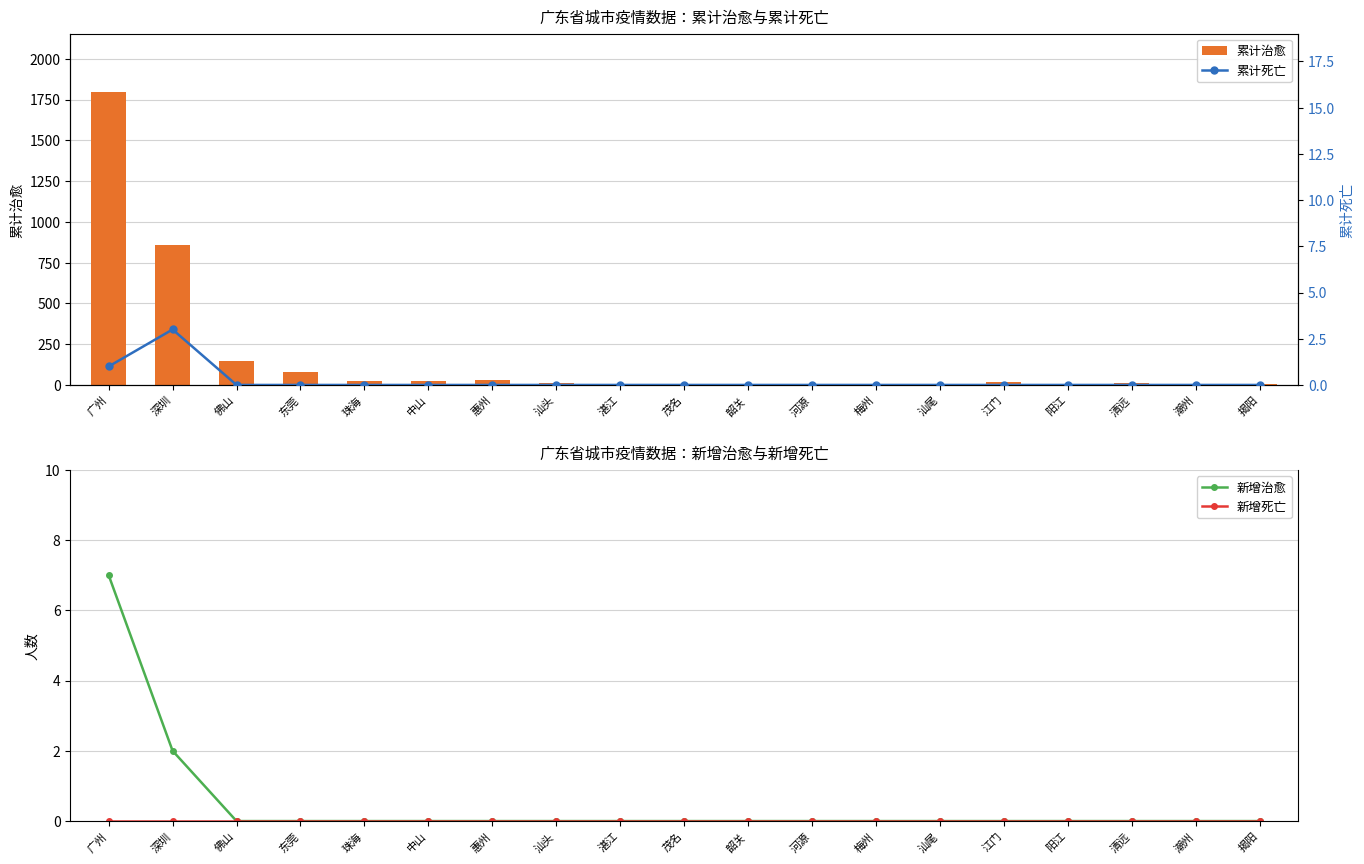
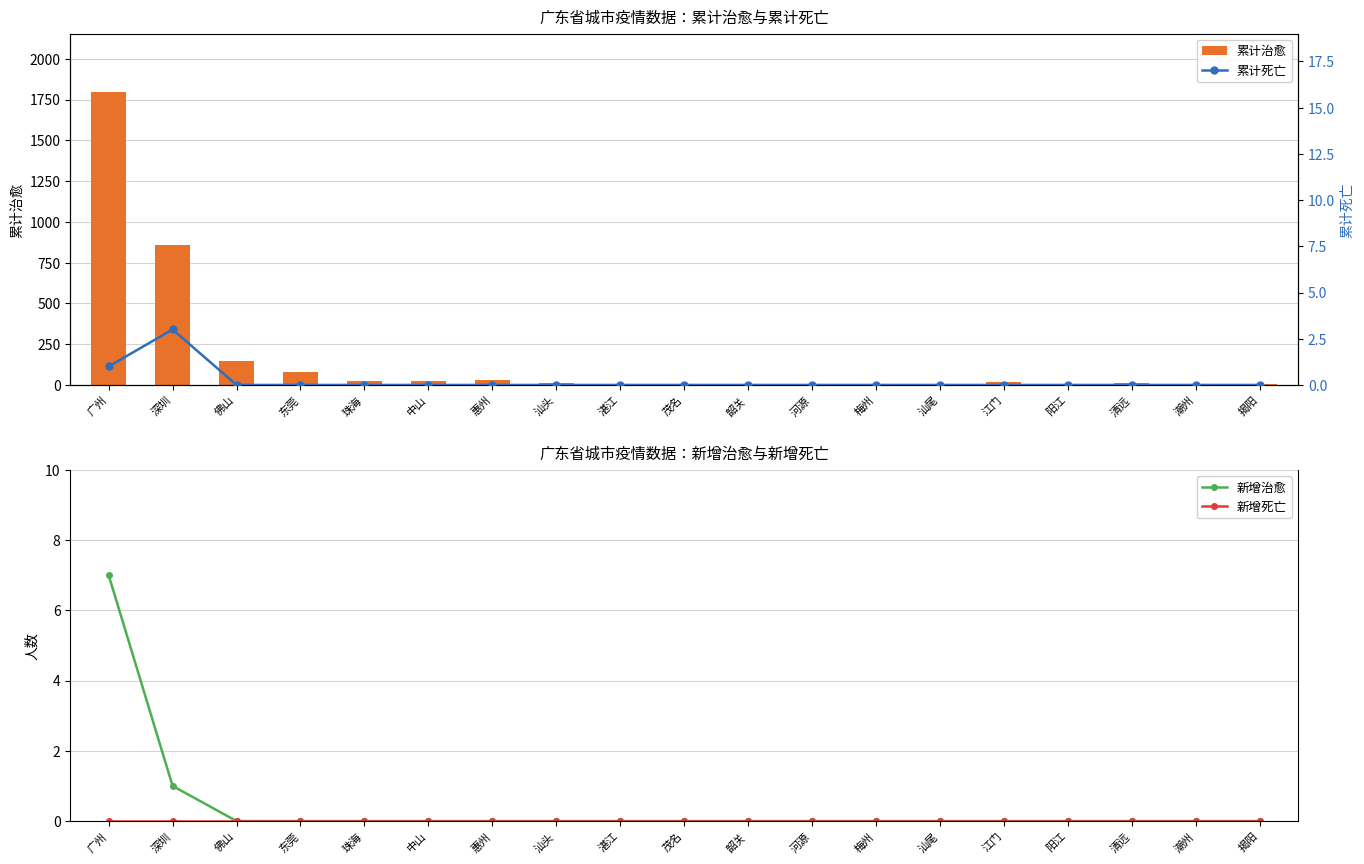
广东省城市疫情数据：新增治愈与新增死亡, 新增治愈, 深圳: 2 -> 1
